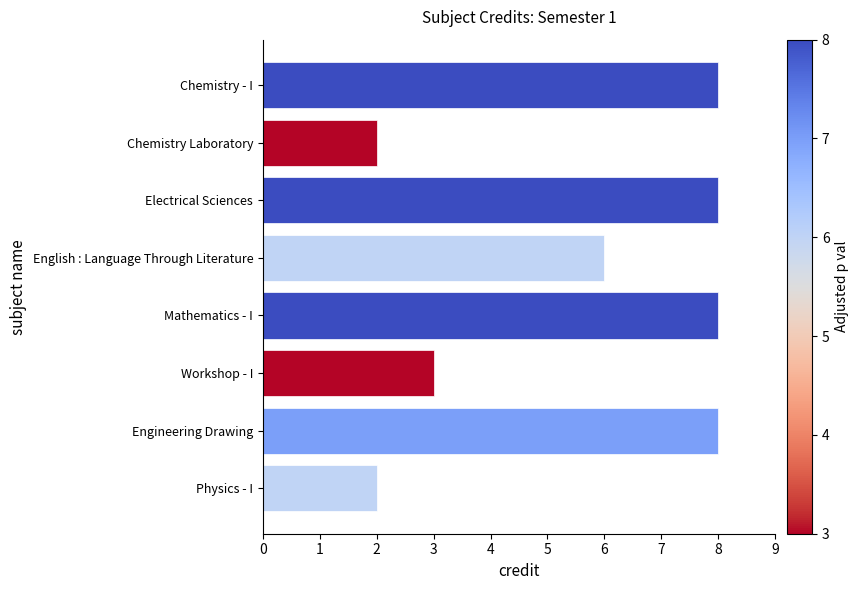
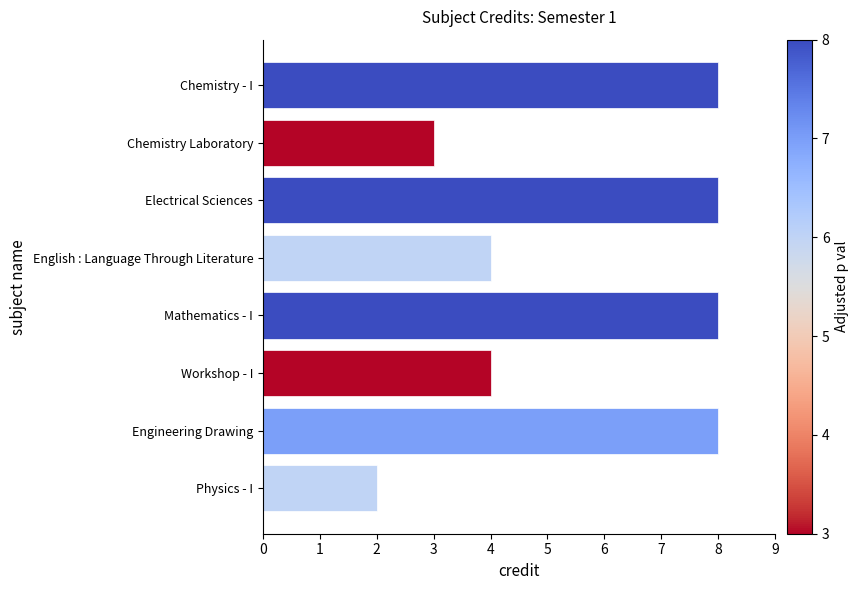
Chemistry Laboratory: 2 -> 3
English : Language Through Literature: 6 -> 4
Workshop - I: 3 -> 4
